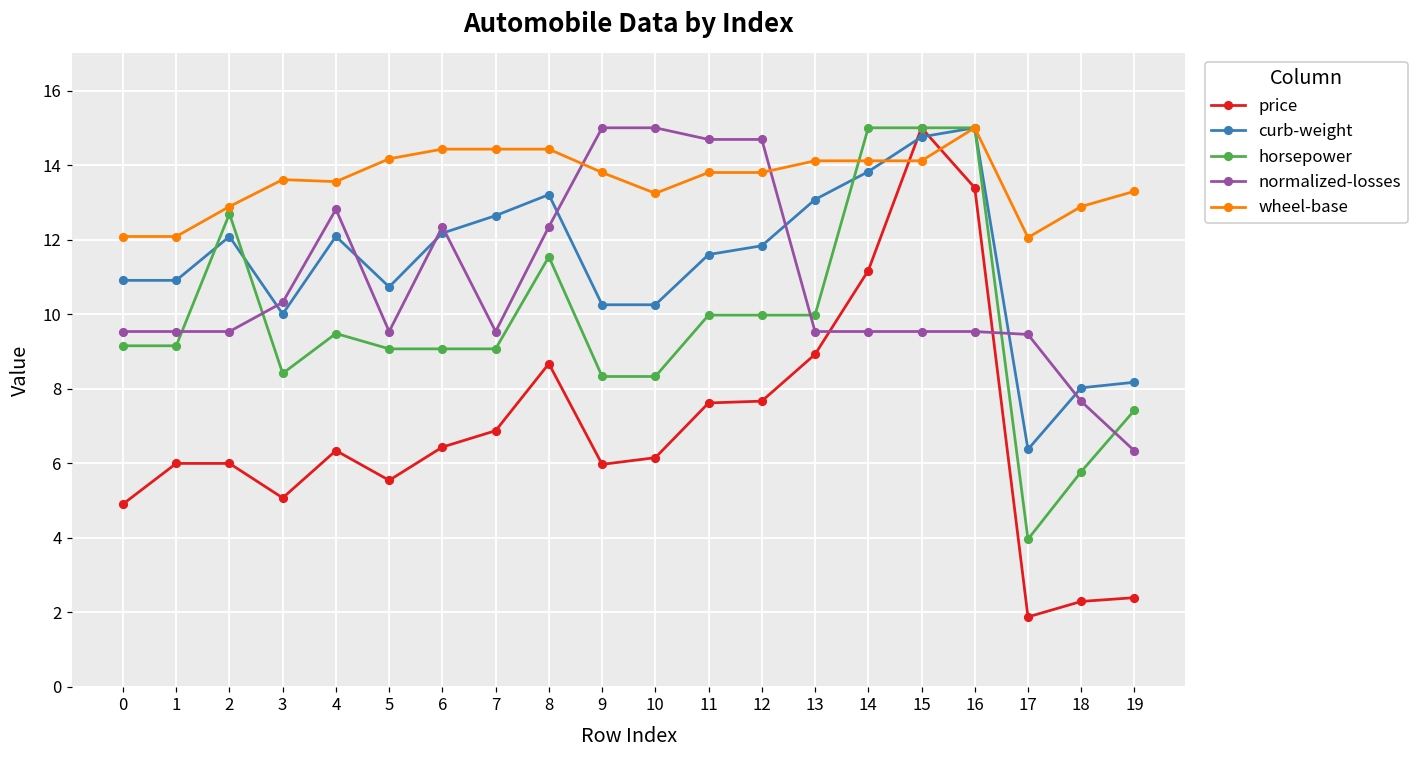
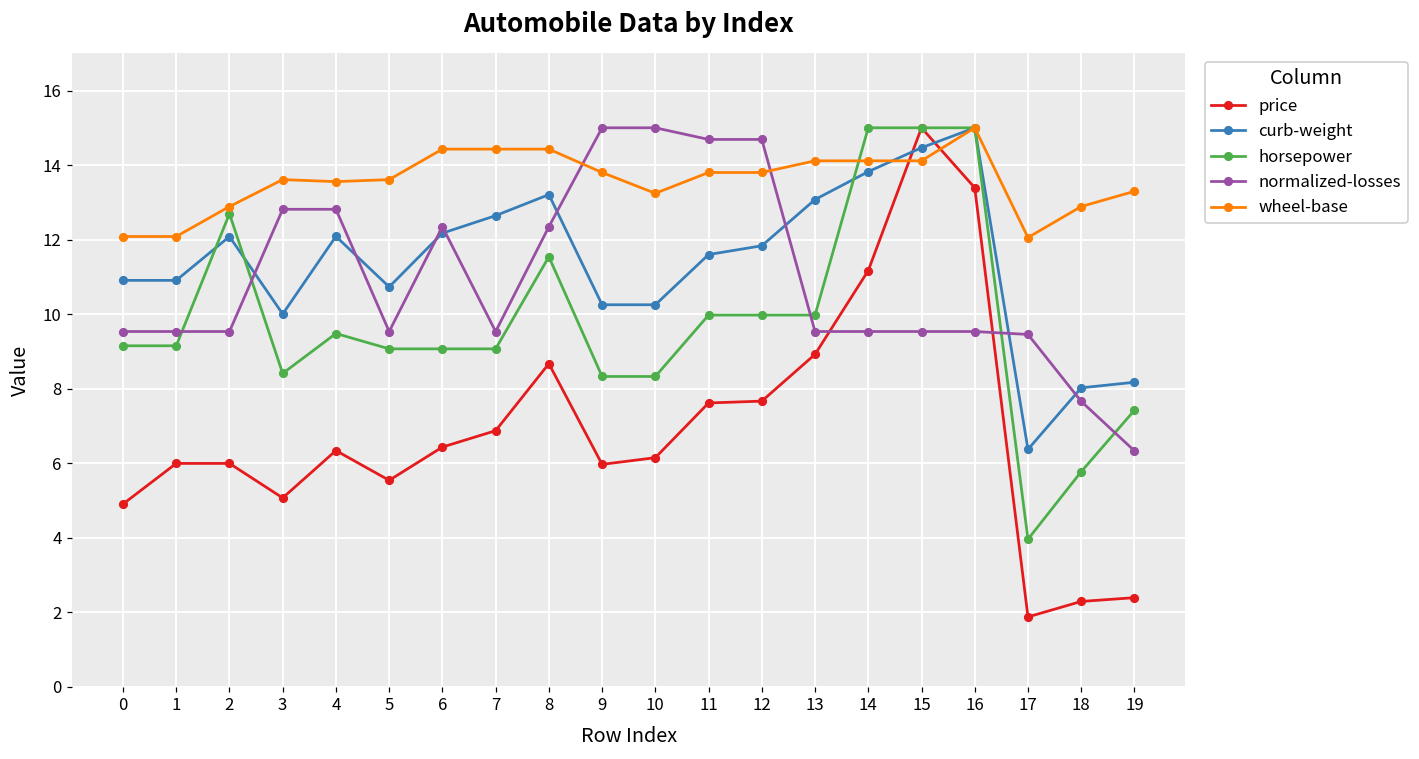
normalized-losses, 3: 10.3 -> 12.8
wheel-base, 5: 14.2 -> 13.6
curb-weight, 15: 14.8 -> 14.5
